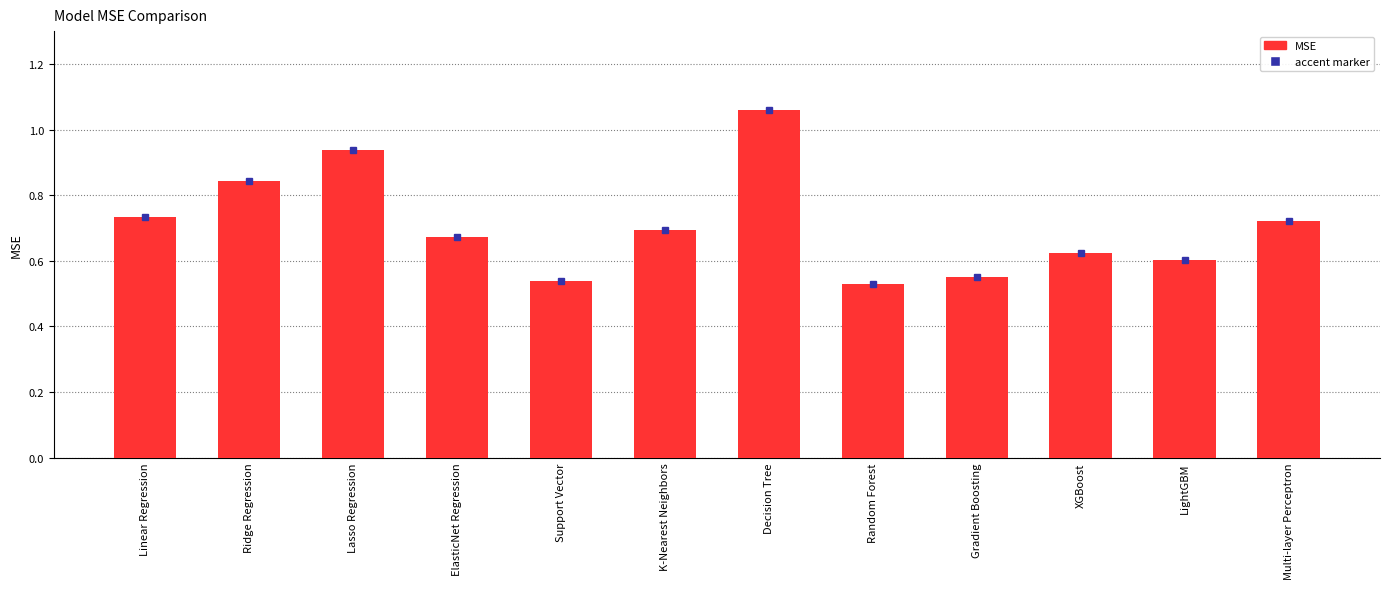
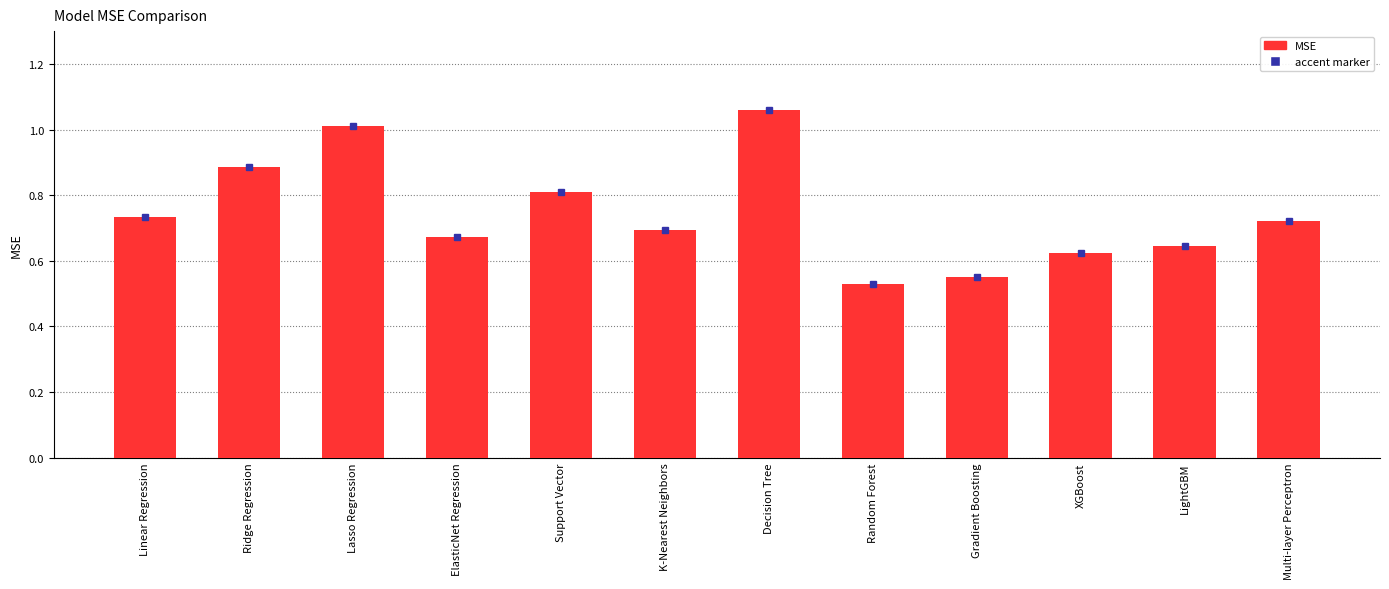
MSE, Ridge Regression: 0.84 -> 0.89
MSE, Lasso Regression: 0.94 -> 1.01
MSE, Support Vector: 0.54 -> 0.81
MSE, LightGBM: 0.60 -> 0.64
